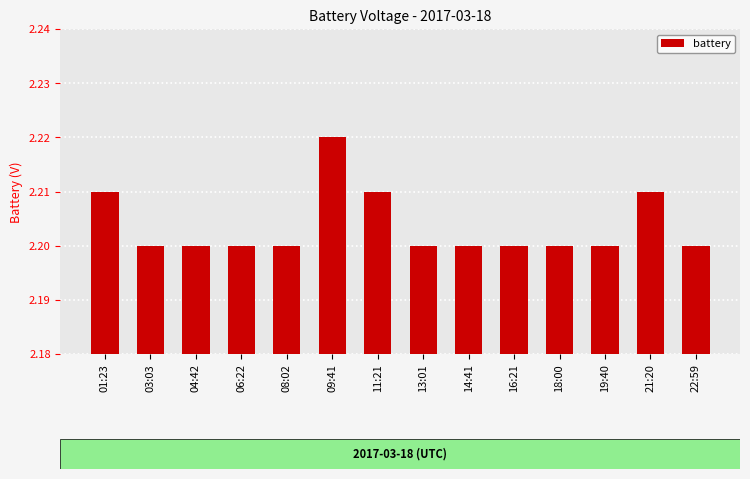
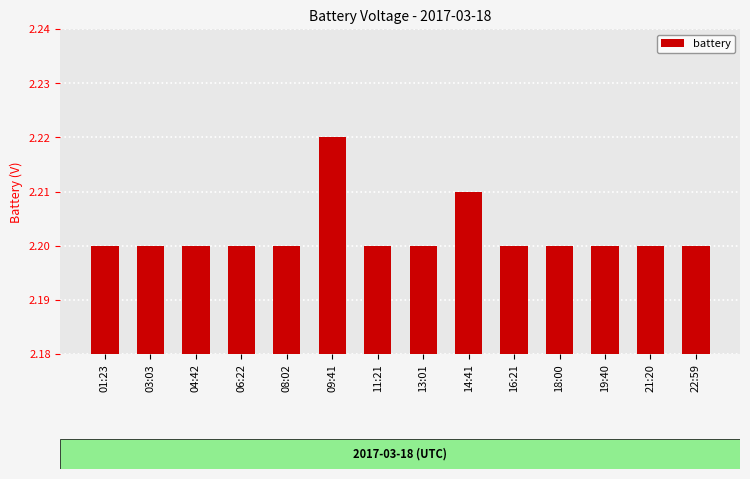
01:23: 2.21 -> 2.20
11:21: 2.21 -> 2.20
14:41: 2.20 -> 2.21
21:20: 2.21 -> 2.20
